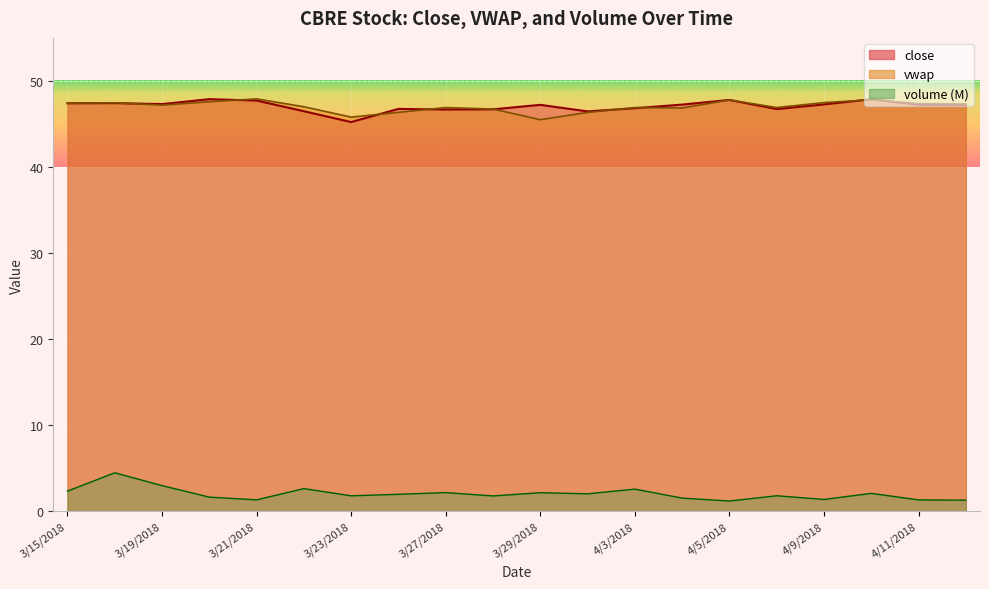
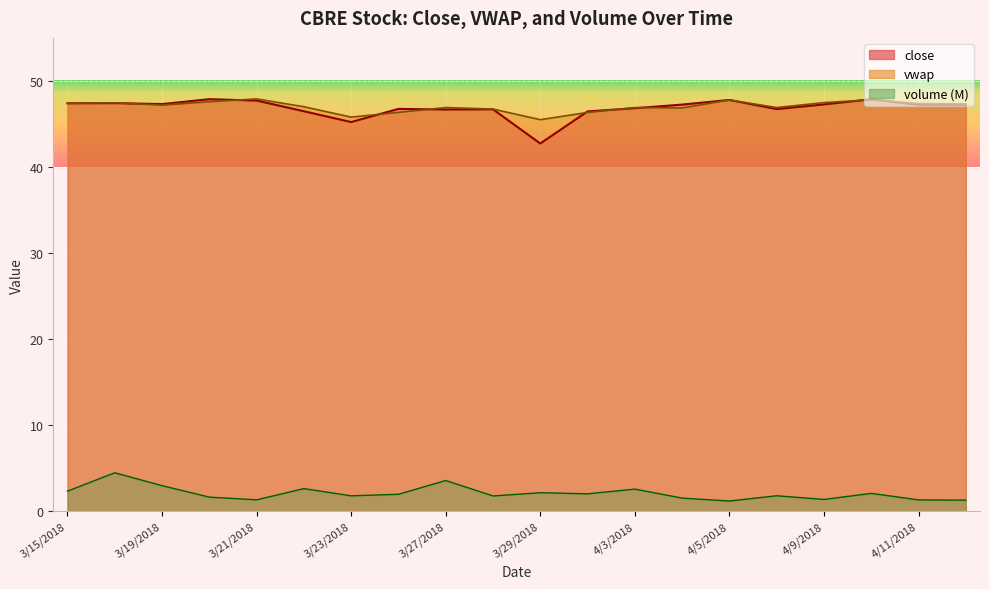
volume (M), 3/27/2018: 2 -> 4
close, 3/29/2018: 47 -> 43
